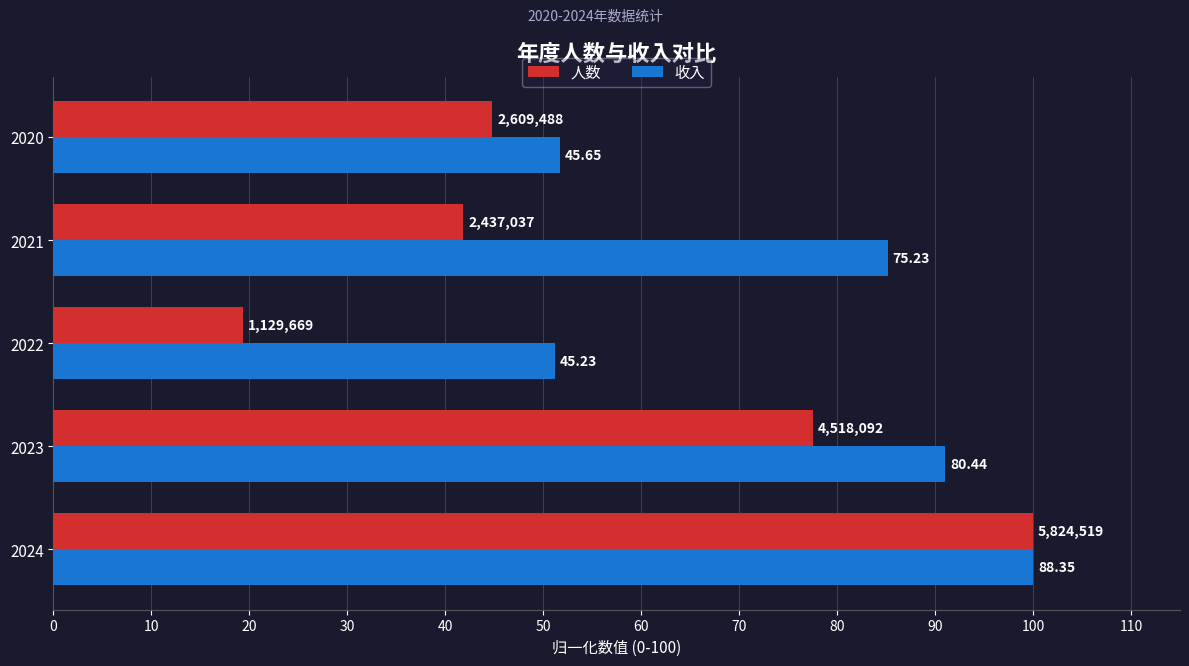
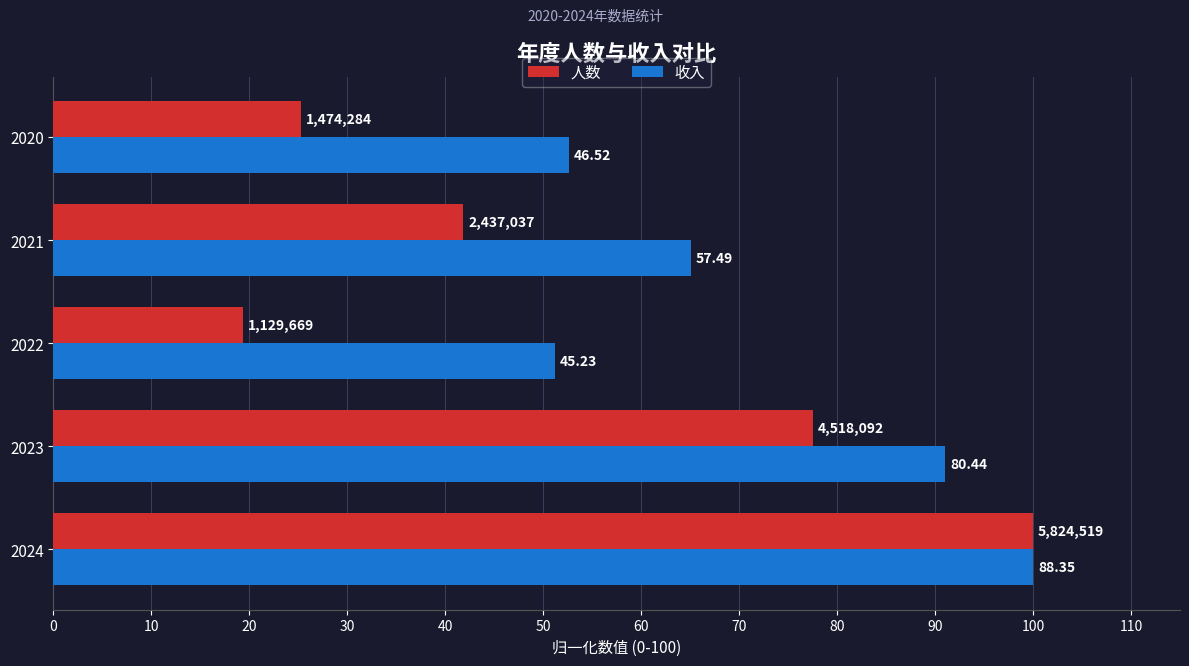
人数, 2020: 2,609,488 -> 1,474,284
收入, 2020: 45.65 -> 46.52
收入, 2021: 75.23 -> 57.49
